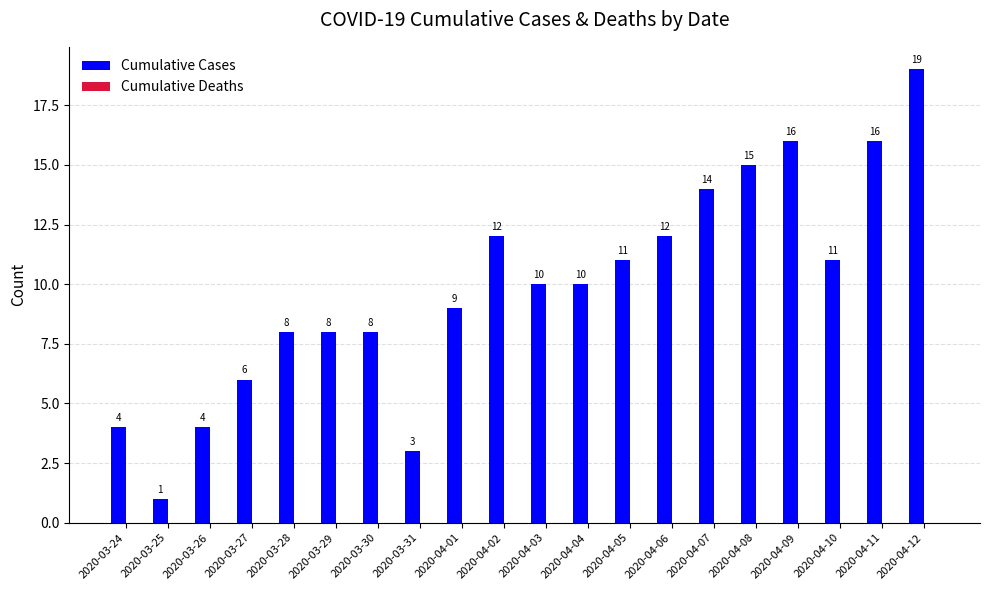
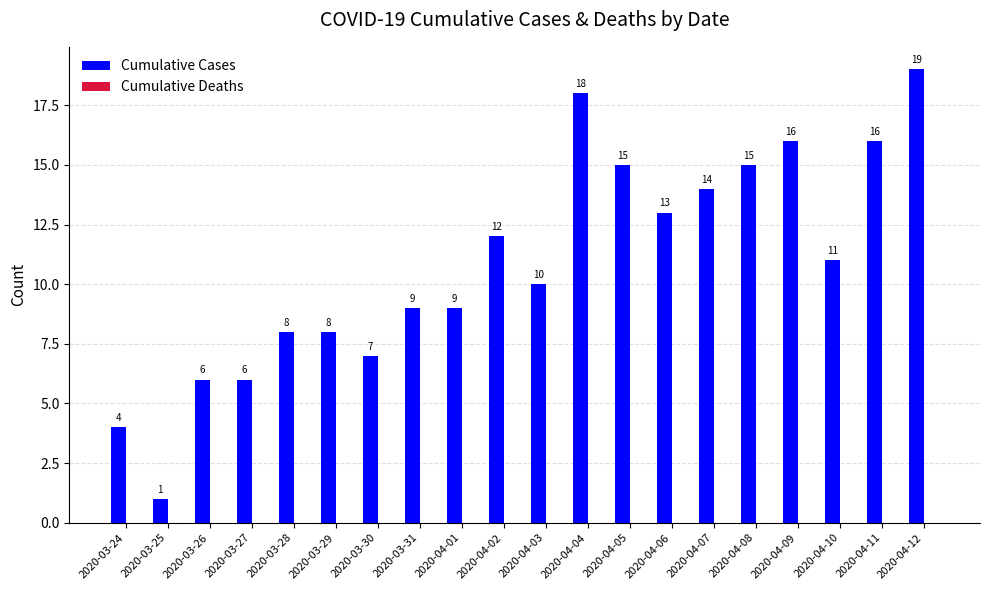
Cumulative Cases, 2020-03-26: 4 -> 6
Cumulative Cases, 2020-03-30: 8 -> 7
Cumulative Cases, 2020-03-31: 3 -> 9
Cumulative Cases, 2020-04-04: 10 -> 18
Cumulative Cases, 2020-04-05: 11 -> 15
Cumulative Cases, 2020-04-06: 12 -> 13
